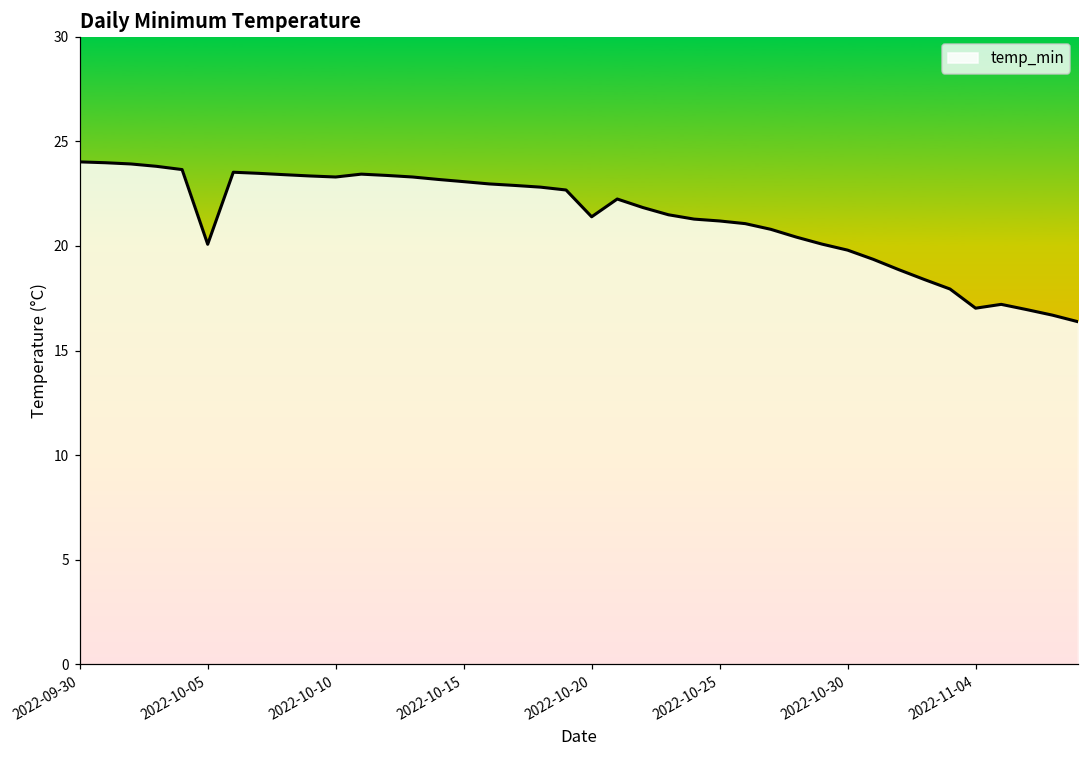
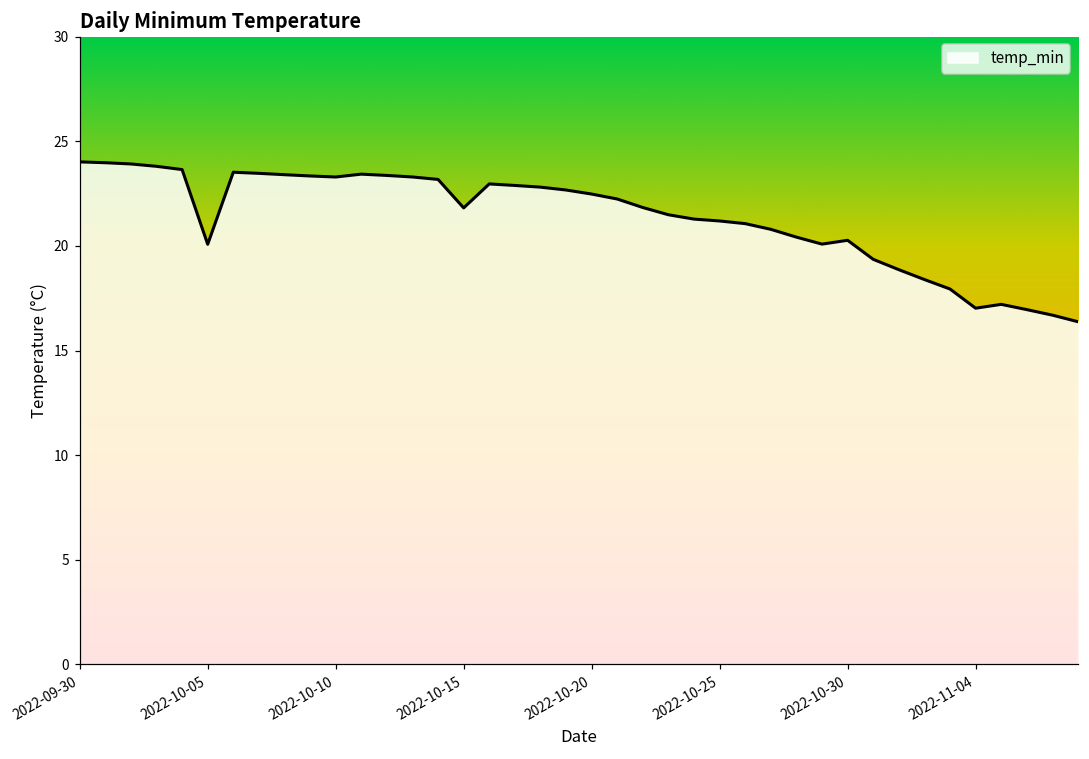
2022-10-15: 23.1 -> 21.8
2022-10-20: 21.4 -> 22.5
2022-10-30: 19.8 -> 20.3
